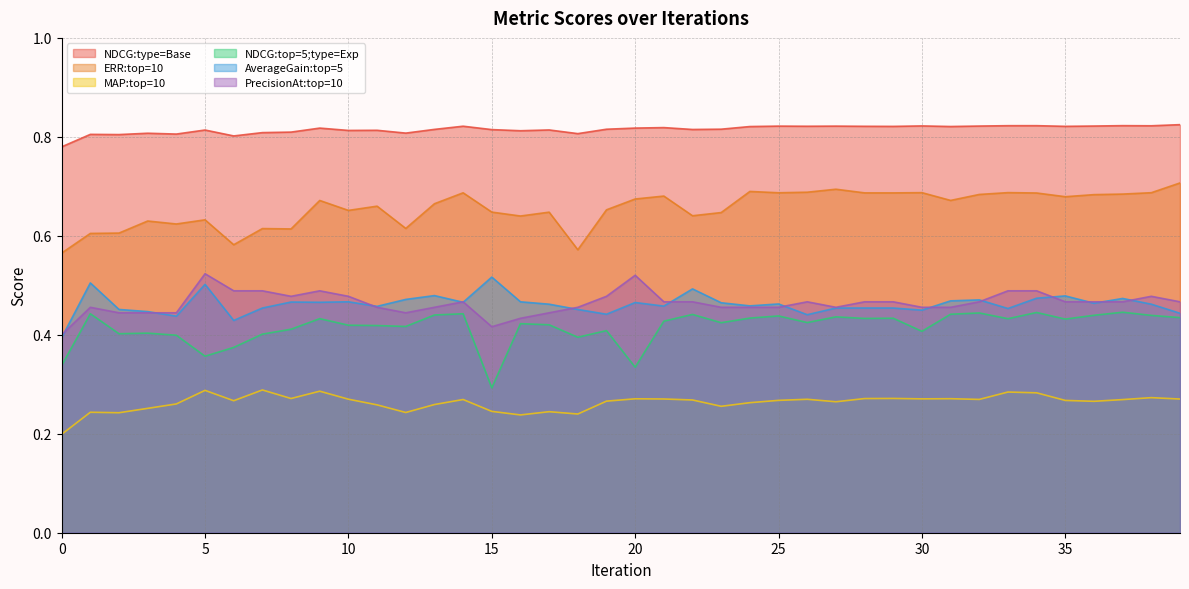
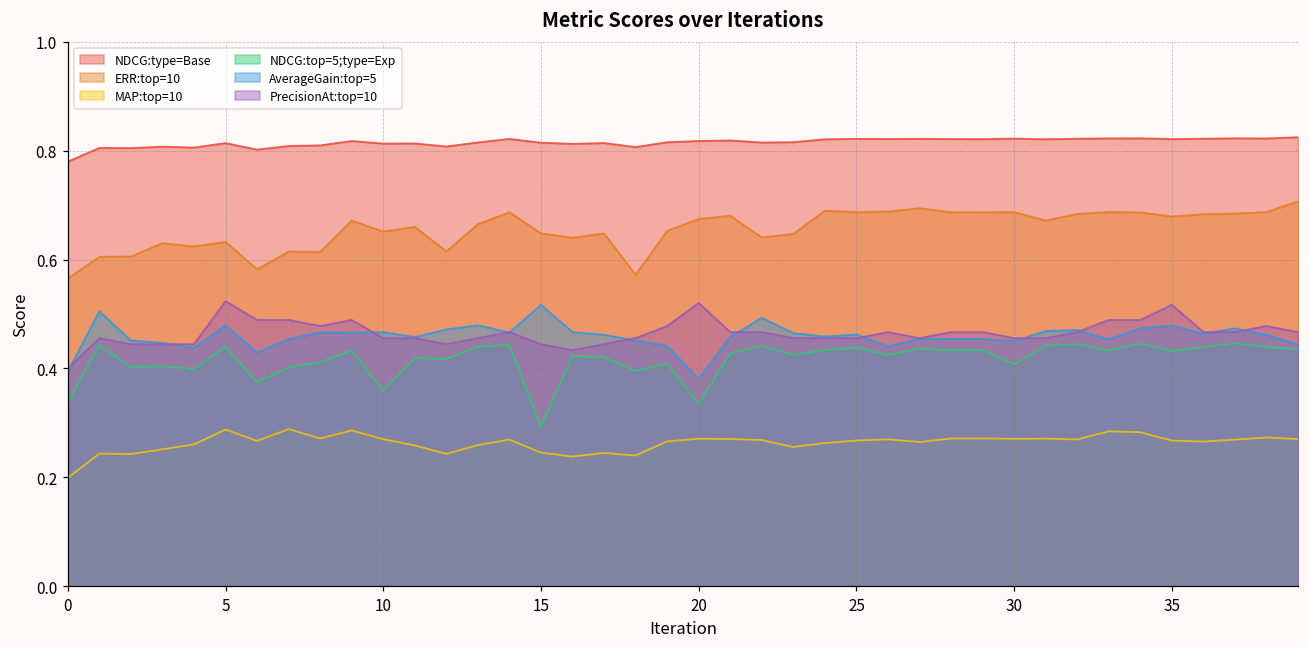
NDCG:top=5;type=Exp, 5: 0.36 -> 0.44
AverageGain:top=5, 5: 0.50 -> 0.48
NDCG:top=5;type=Exp, 10: 0.42 -> 0.36
PrecisionAt:top=10, 10: 0.48 -> 0.46
PrecisionAt:top=10, 15: 0.42 -> 0.44
AverageGain:top=5, 20: 0.47 -> 0.38
PrecisionAt:top=10, 35: 0.47 -> 0.52
